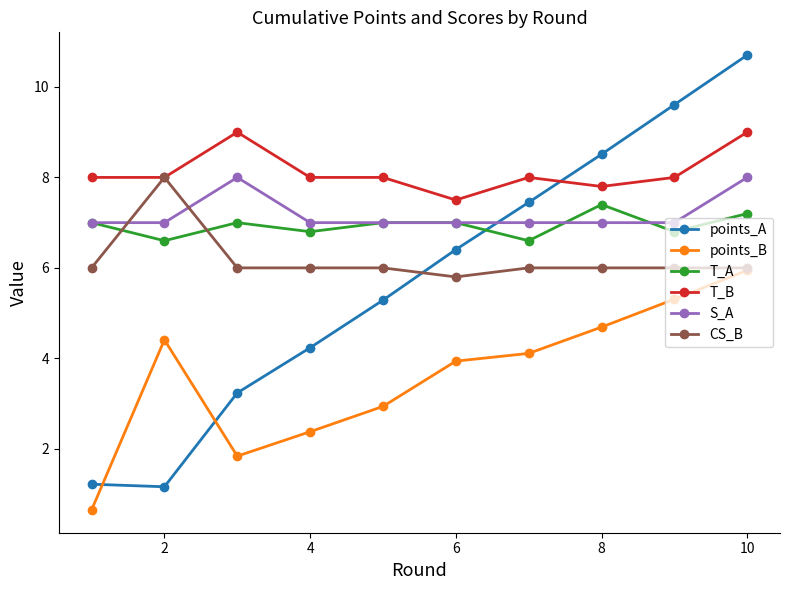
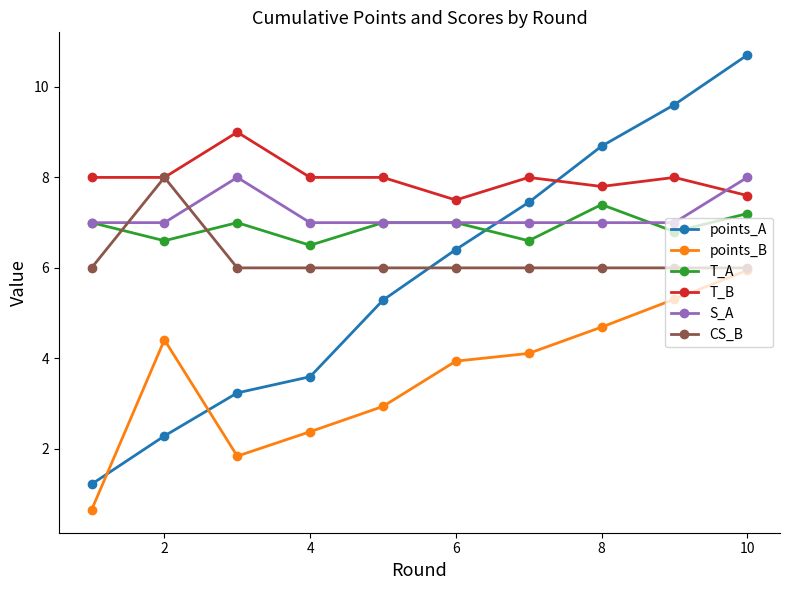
points_A, 2: 1.2 -> 2.3
points_A, 4: 4.2 -> 3.6
T_A, 4: 6.8 -> 6.5
CS_B, 6: 5.8 -> 6.0
points_A, 8: 8.5 -> 8.7
T_B, 10: 9.0 -> 7.6
